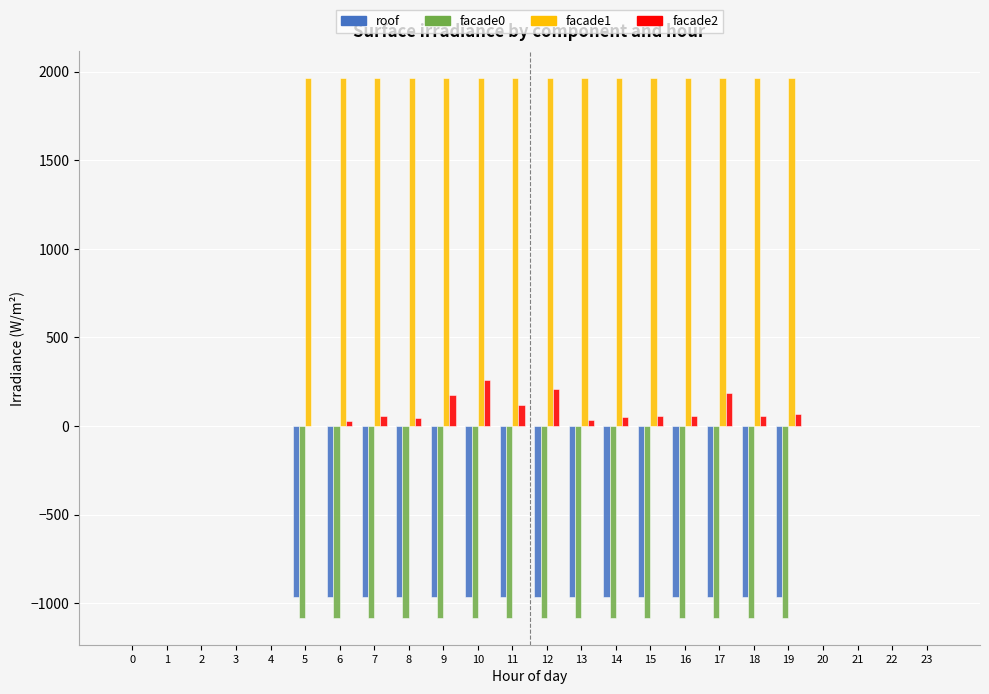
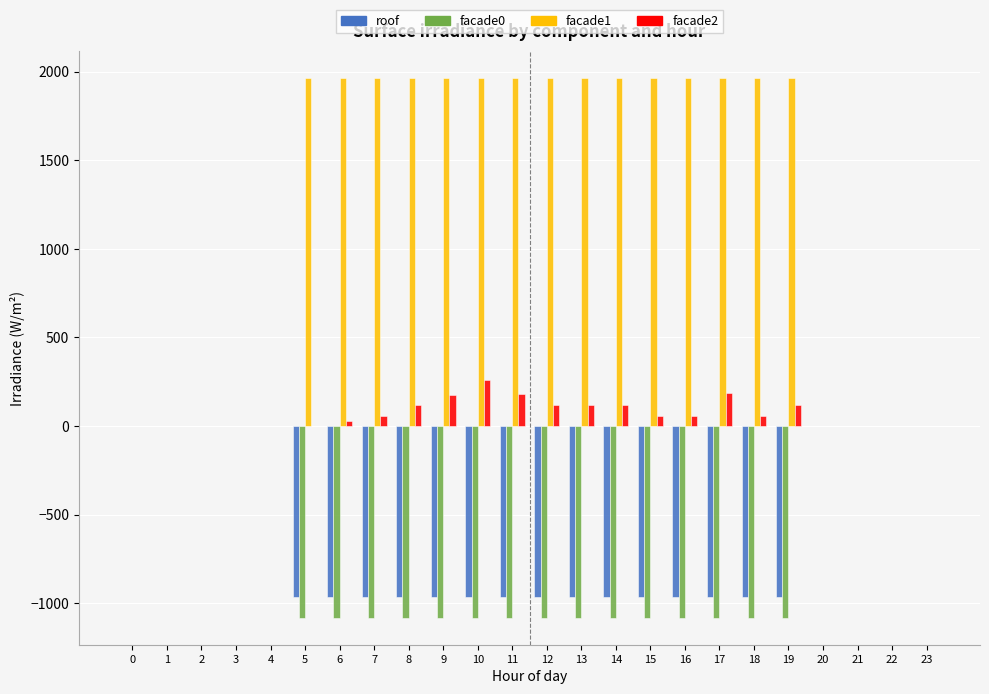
facade2, 8: 40 -> 120
facade2, 11: 120 -> 180
facade2, 12: 210 -> 120
facade2, 13: 30 -> 120
facade2, 14: 50 -> 120
facade2, 19: 70 -> 120
